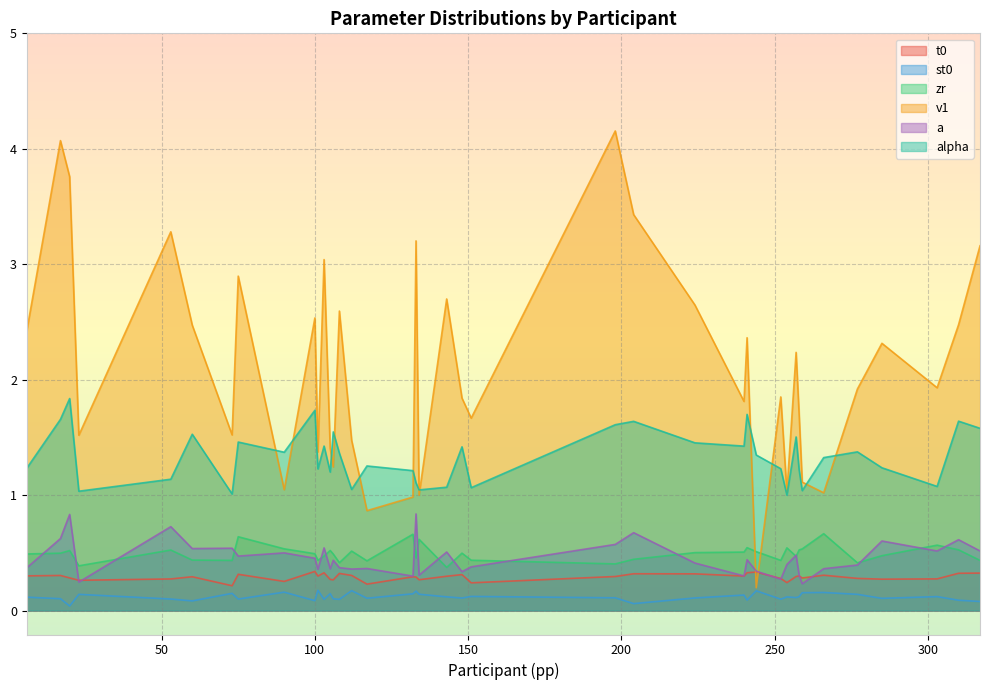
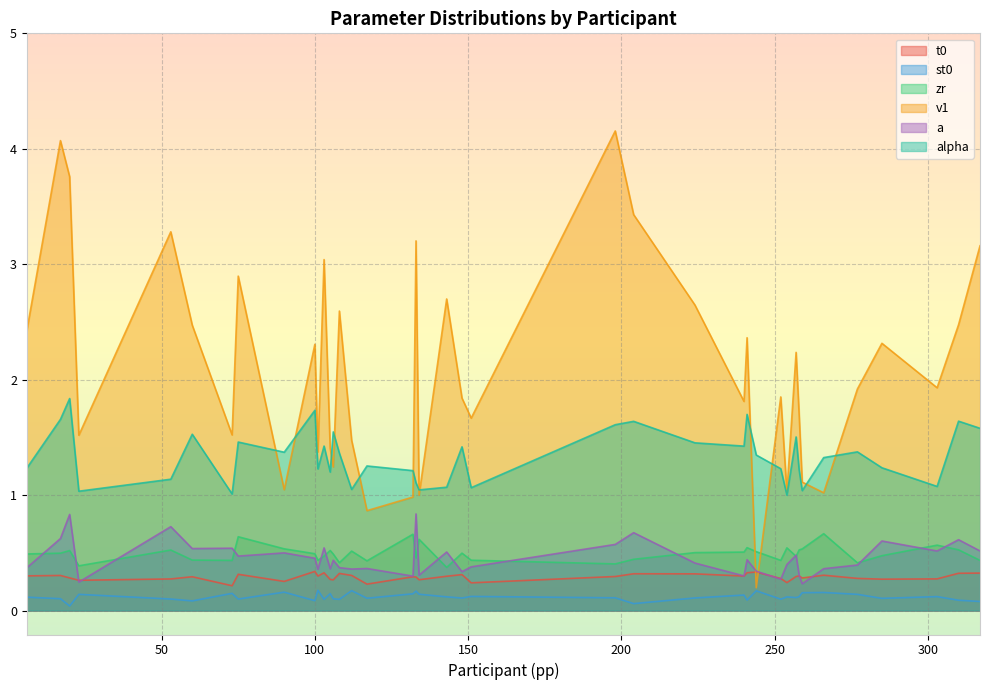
v1, 100: 2.53 -> 2.31
